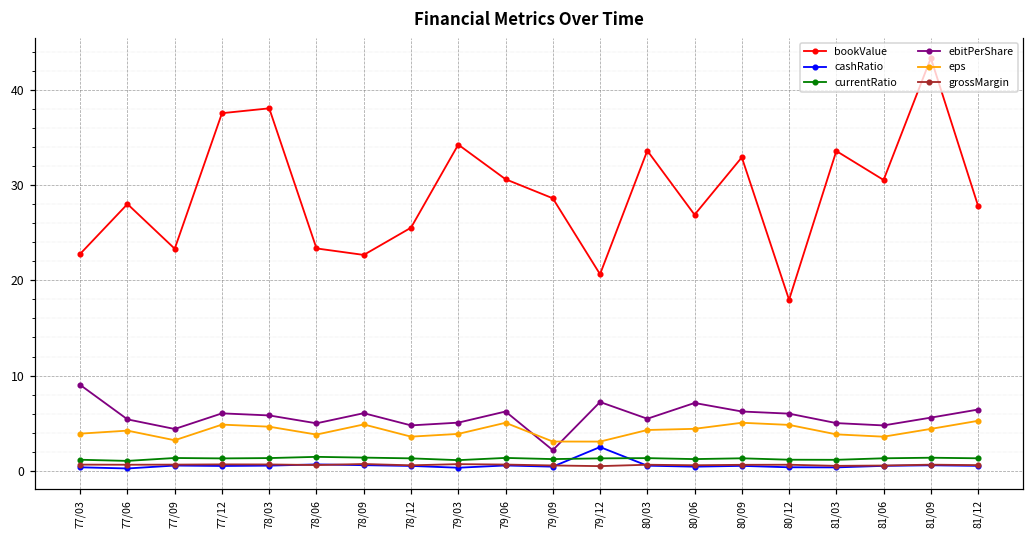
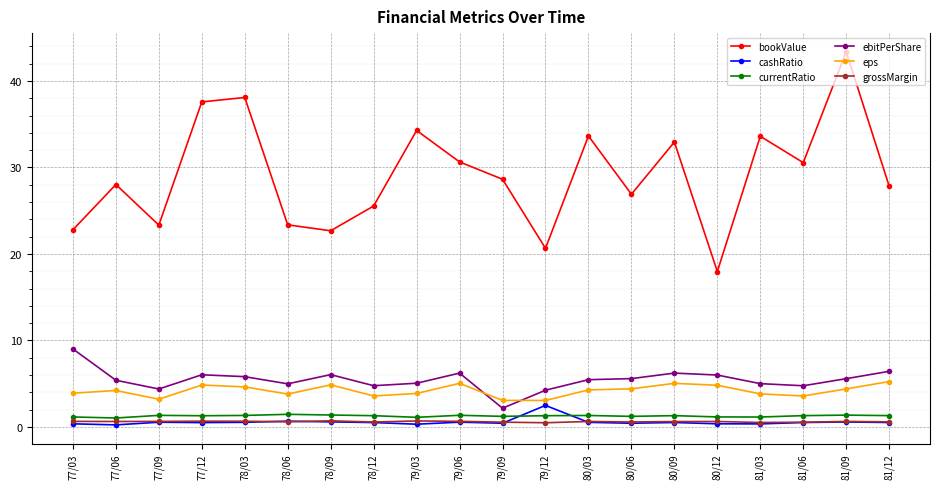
ebitPerShare, 79/12: 7 -> 4
ebitPerShare, 80/06: 7 -> 6
